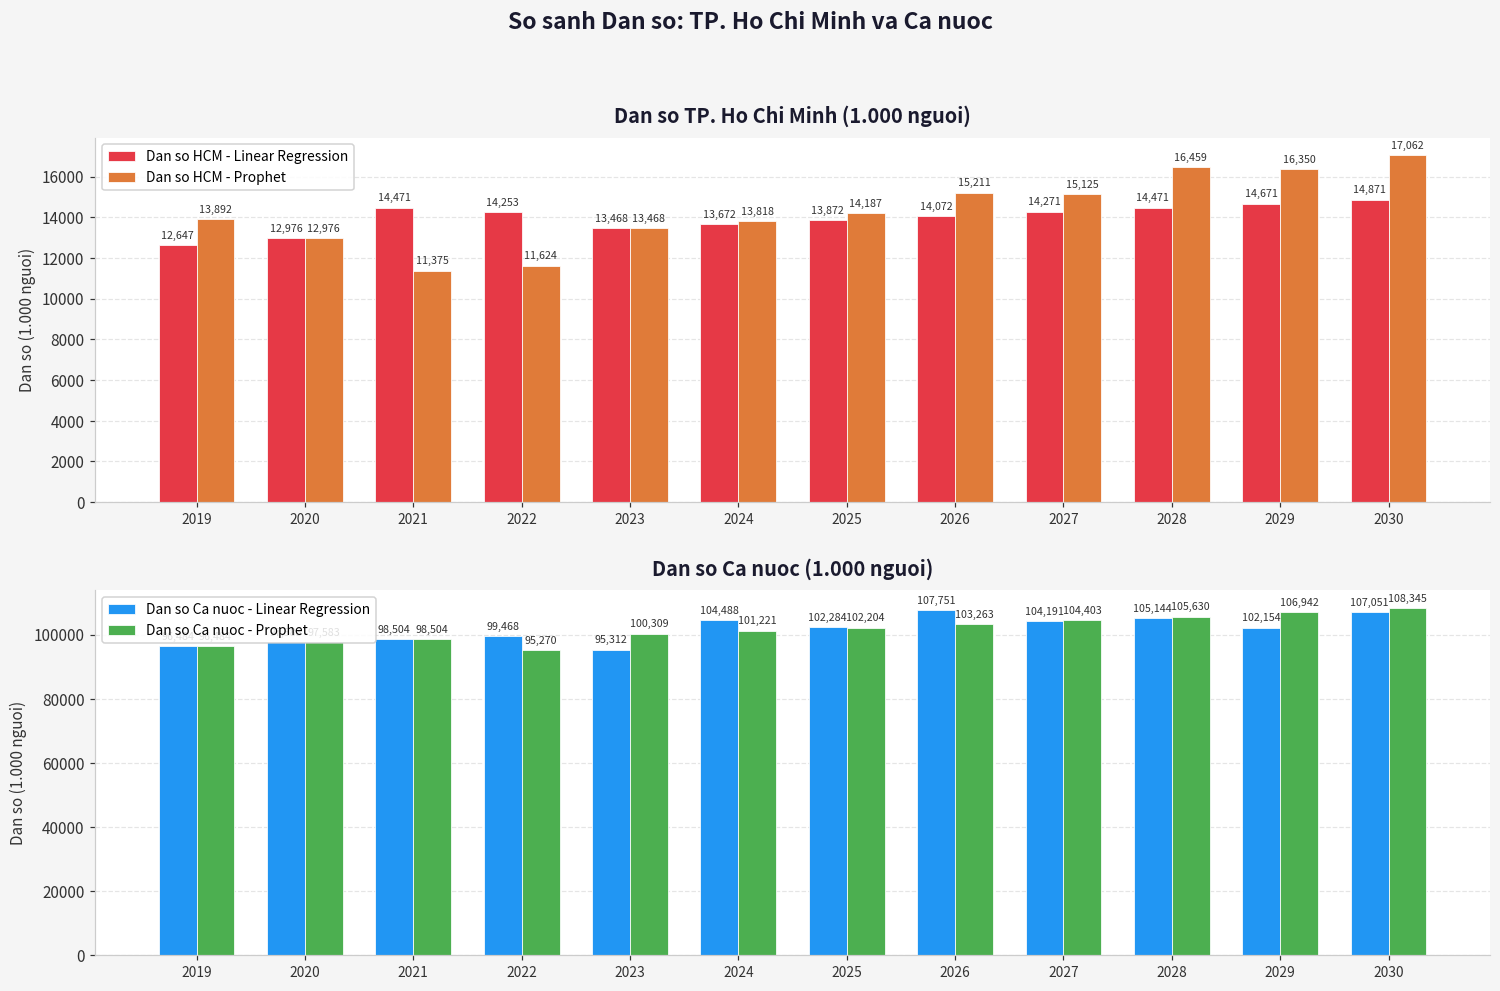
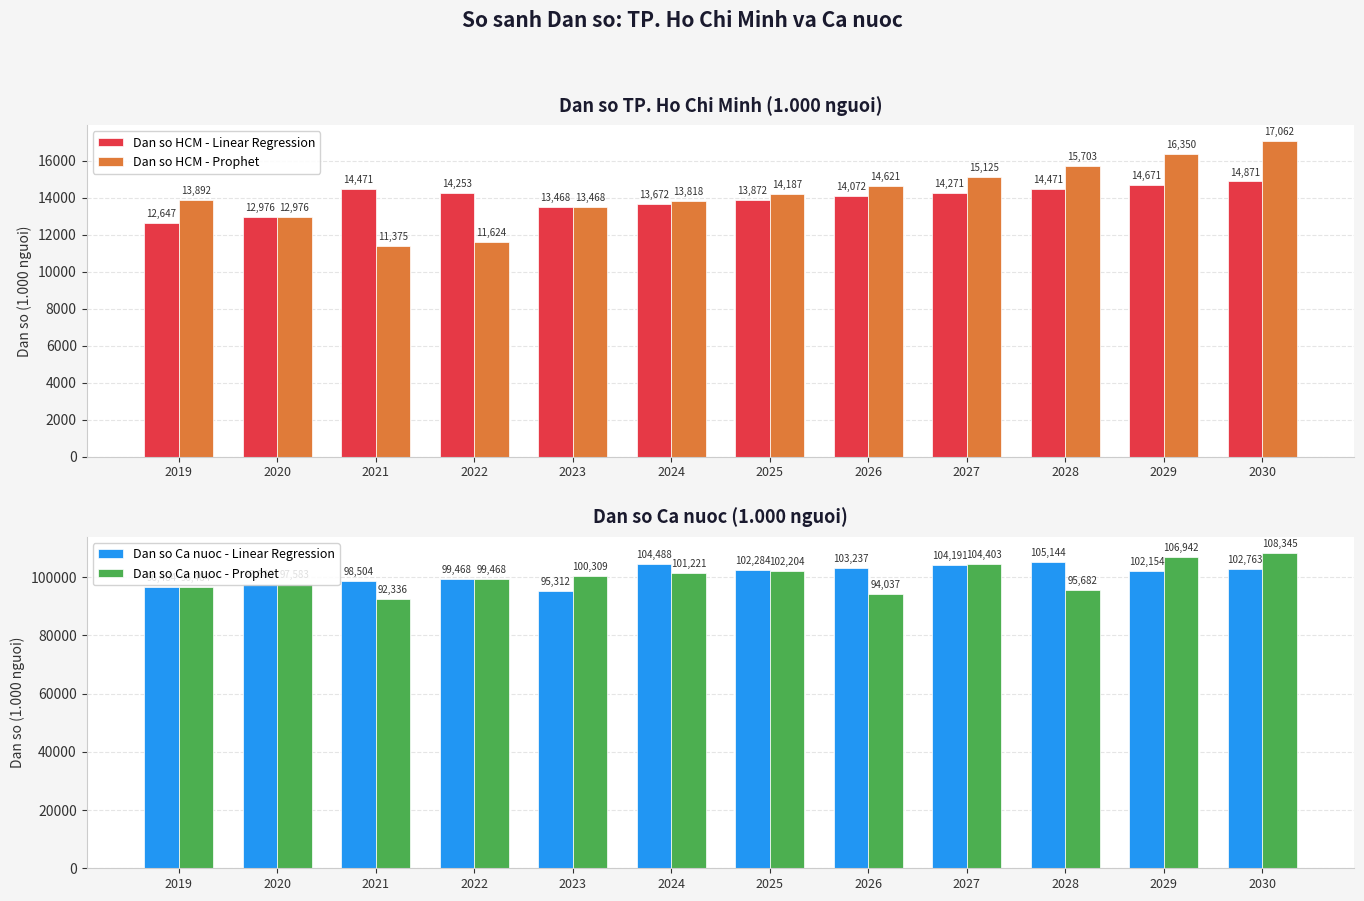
Dan so TP. Ho Chi Minh (1.000 nguoi), Dan so HCM - Prophet, 2026: 15,211 -> 14,621
Dan so TP. Ho Chi Minh (1.000 nguoi), Dan so HCM - Prophet, 2028: 16,459 -> 15,703
Dan so Ca nuoc (1.000 nguoi), Dan so Ca nuoc - Prophet, 2021: 98,504 -> 92,336
Dan so Ca nuoc (1.000 nguoi), Dan so Ca nuoc - Prophet, 2022: 95,270 -> 99,468
Dan so Ca nuoc (1.000 nguoi), Dan so Ca nuoc - Linear Regression, 2026: 107,751 -> 103,237
Dan so Ca nuoc (1.000 nguoi), Dan so Ca nuoc - Prophet, 2026: 103,263 -> 94,037
Dan so Ca nuoc (1.000 nguoi), Dan so Ca nuoc - Prophet, 2028: 105,630 -> 95,682
Dan so Ca nuoc (1.000 nguoi), Dan so Ca nuoc - Linear Regression, 2030: 107,051 -> 102,763
